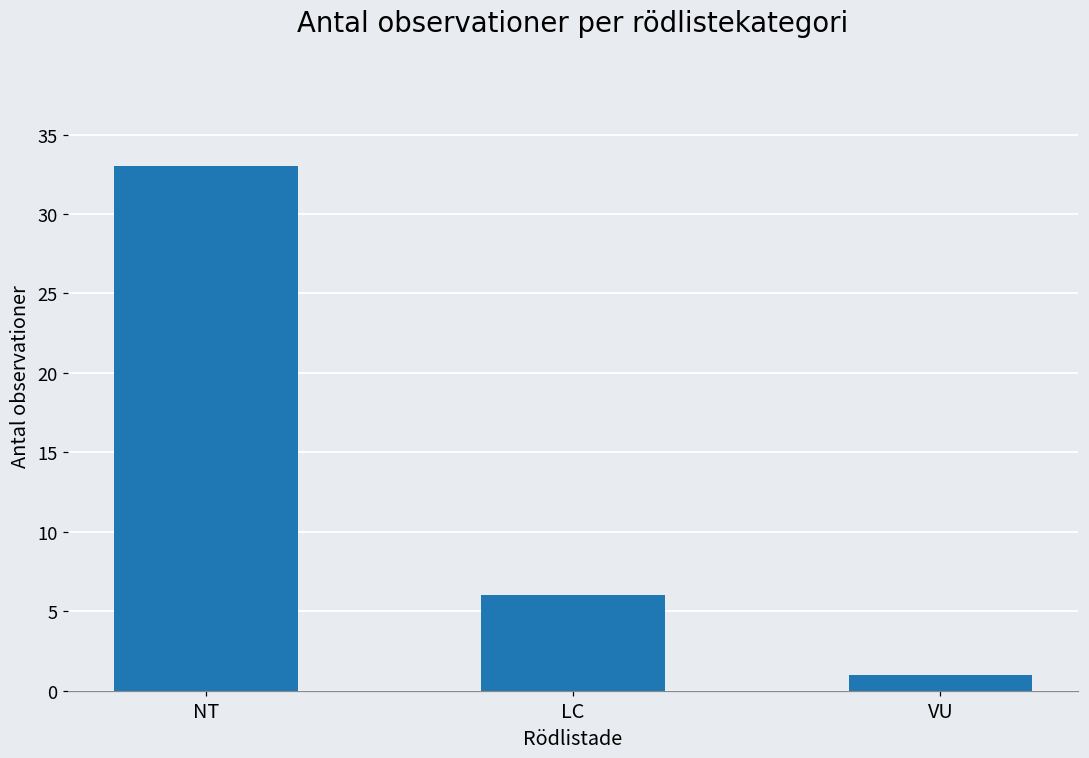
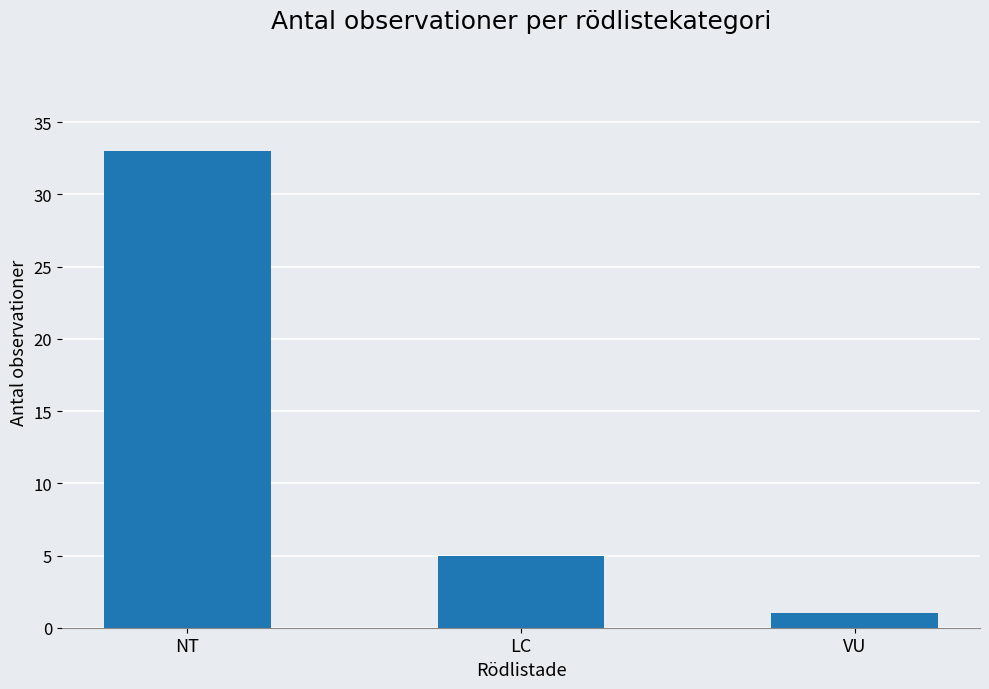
LC: 6 -> 5
